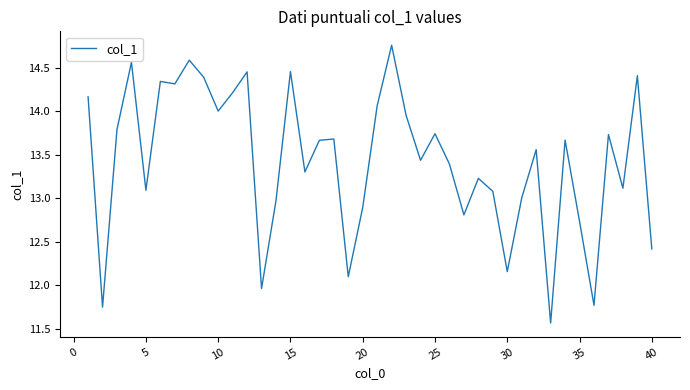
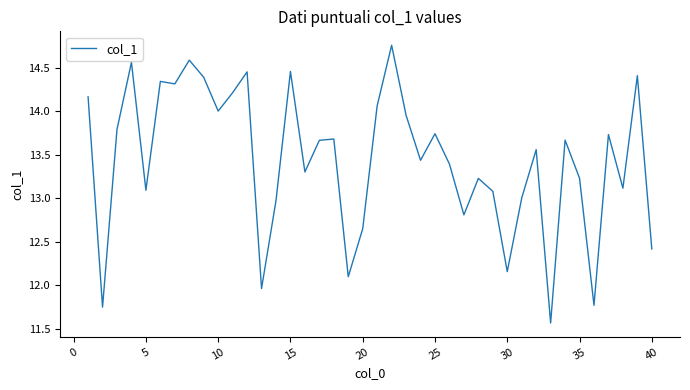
20: 12.9 -> 12.7
35: 12.7 -> 13.2
